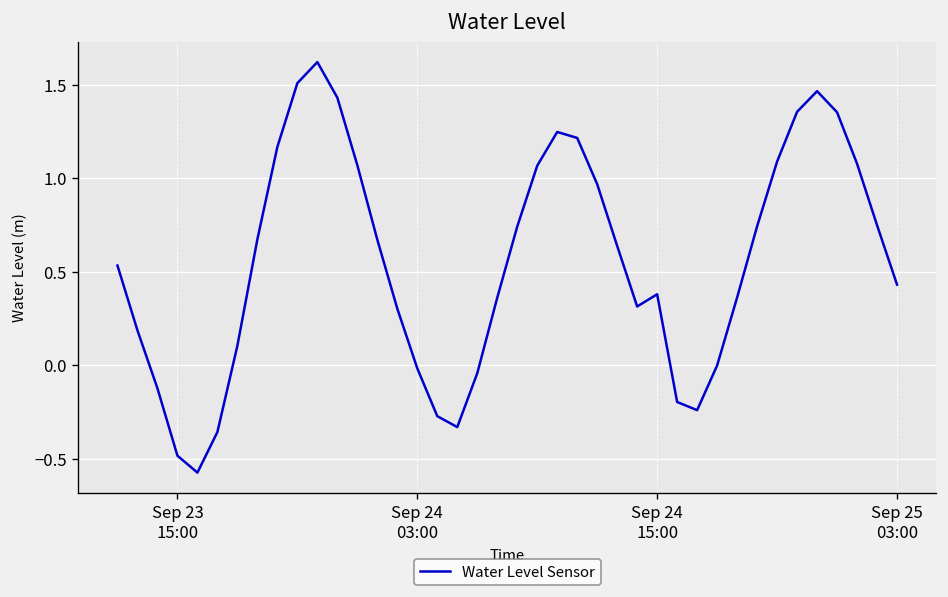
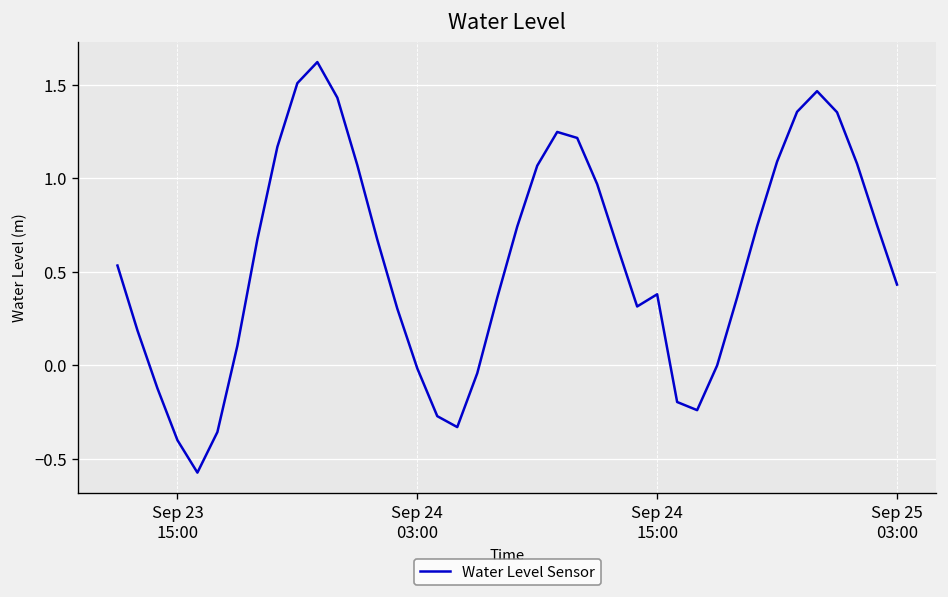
Sep 23 15:00: -0.48 -> -0.40
